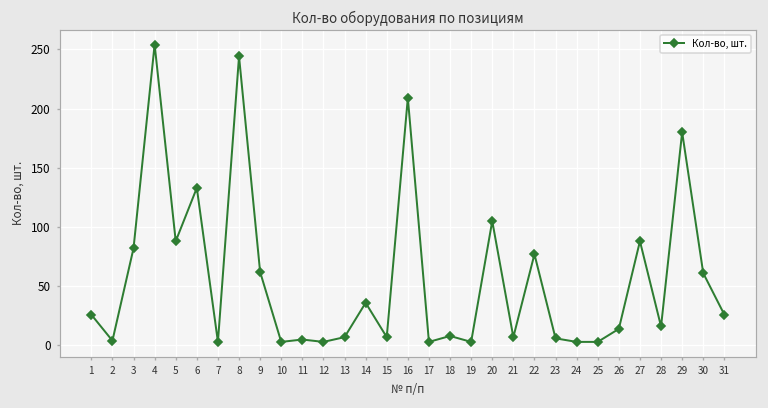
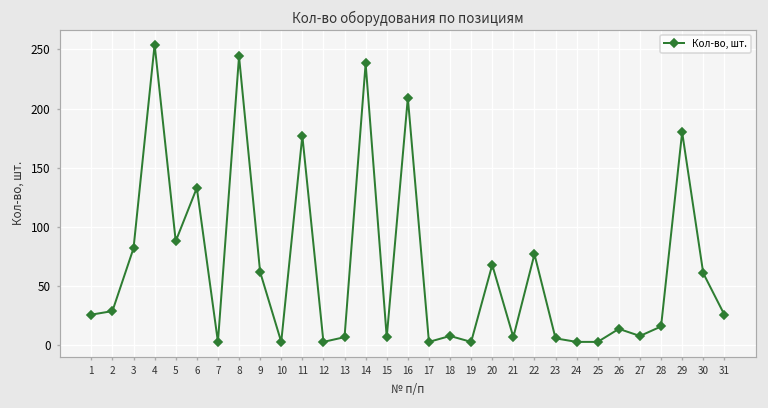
2: 0 -> 30
11: 10 -> 180
14: 40 -> 240
20: 110 -> 70
27: 90 -> 10
